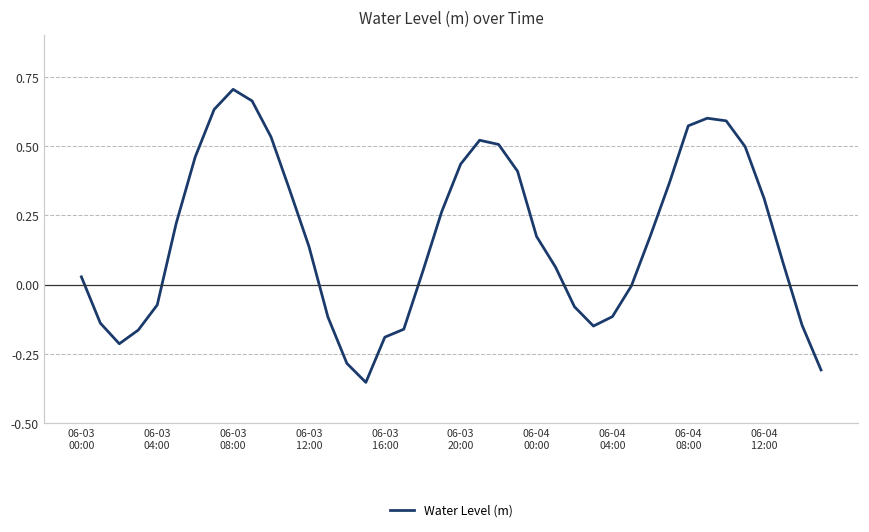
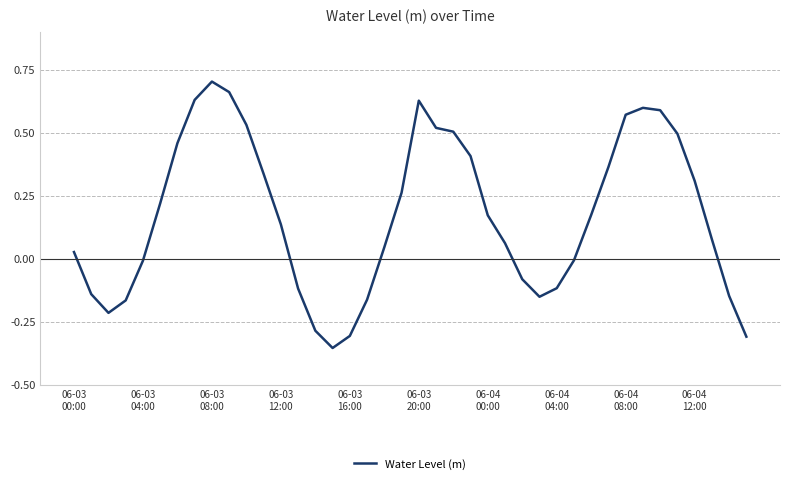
06-03 04:00: -0.07 -> -0.01
06-03 16:00: -0.19 -> -0.30
06-03 20:00: 0.44 -> 0.63
